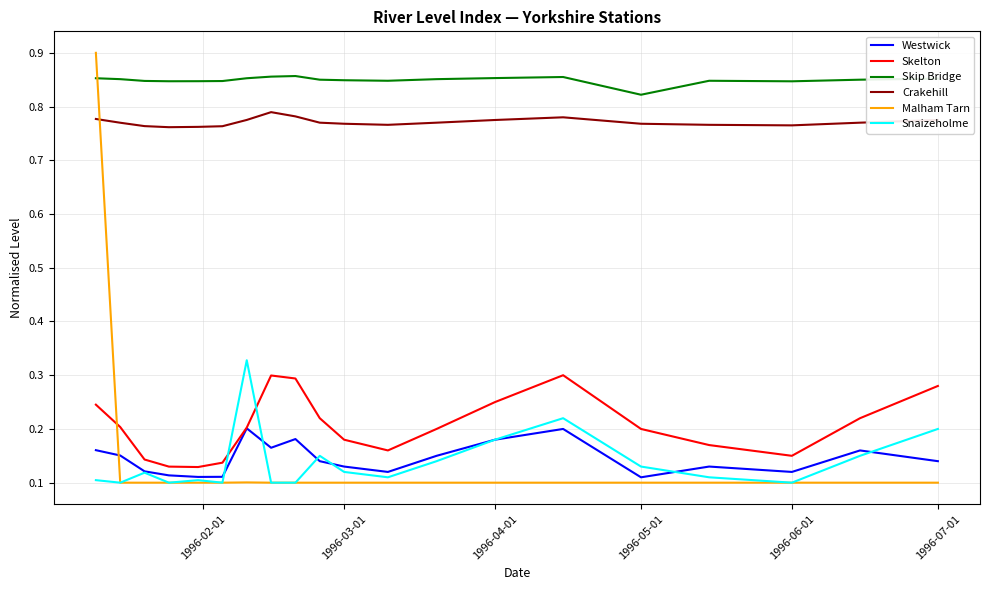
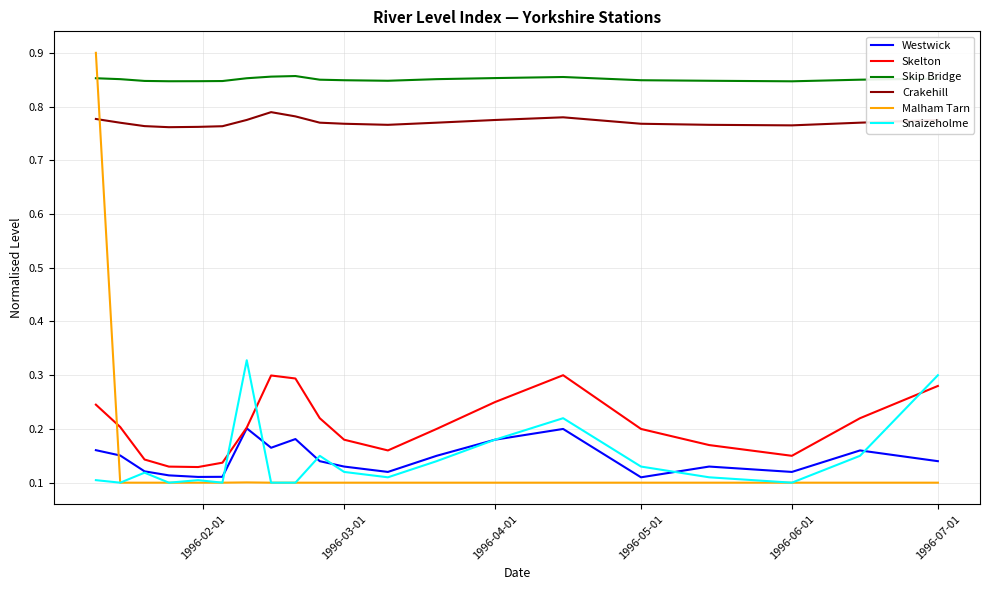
Skip Bridge, 1996-05-01: 0.82 -> 0.85
Snaizeholme, 1996-07-01: 0.2 -> 0.3
